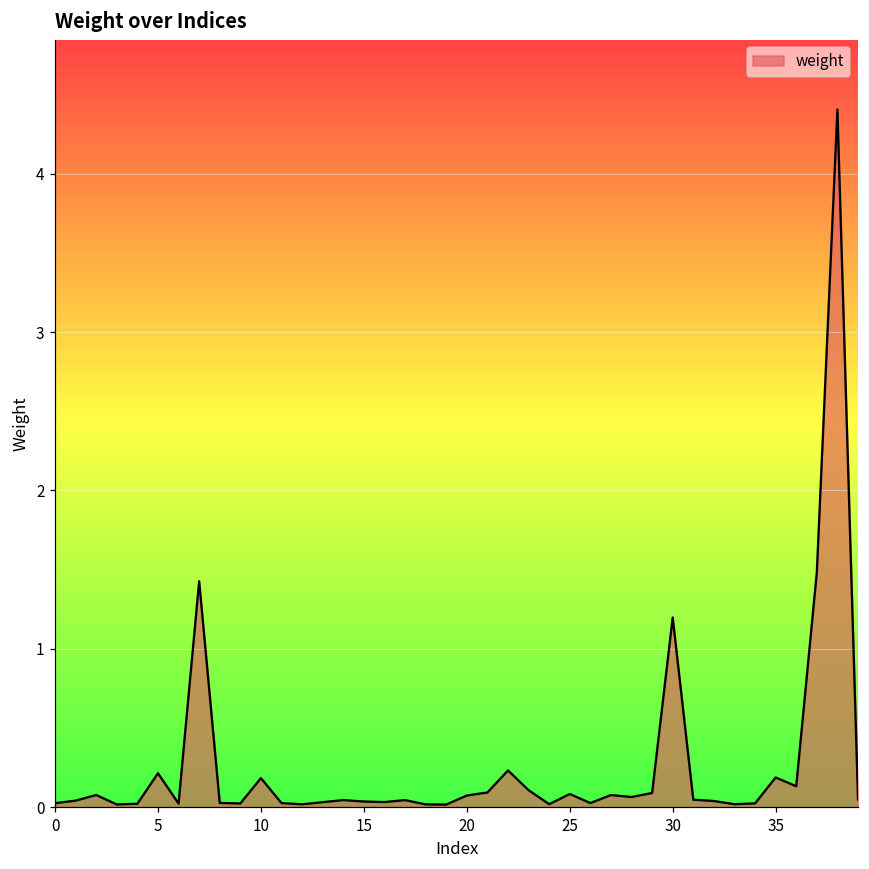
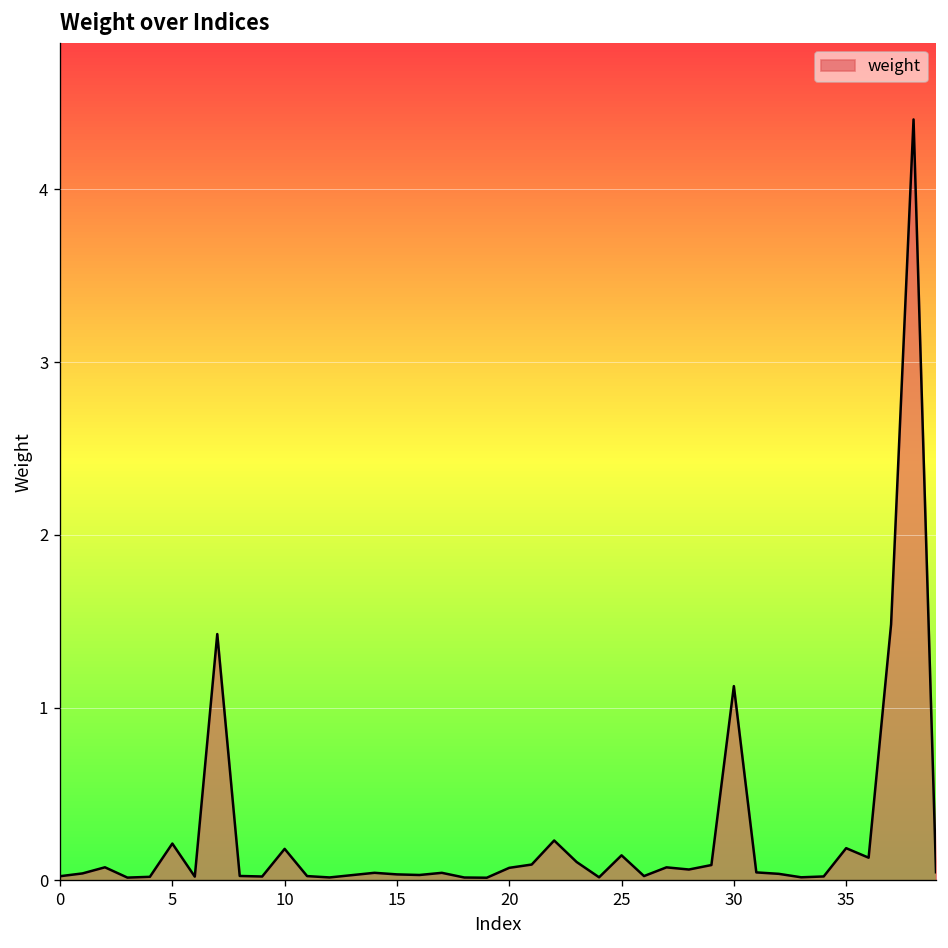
25: 0.08 -> 0.15
30: 1.20 -> 1.13
